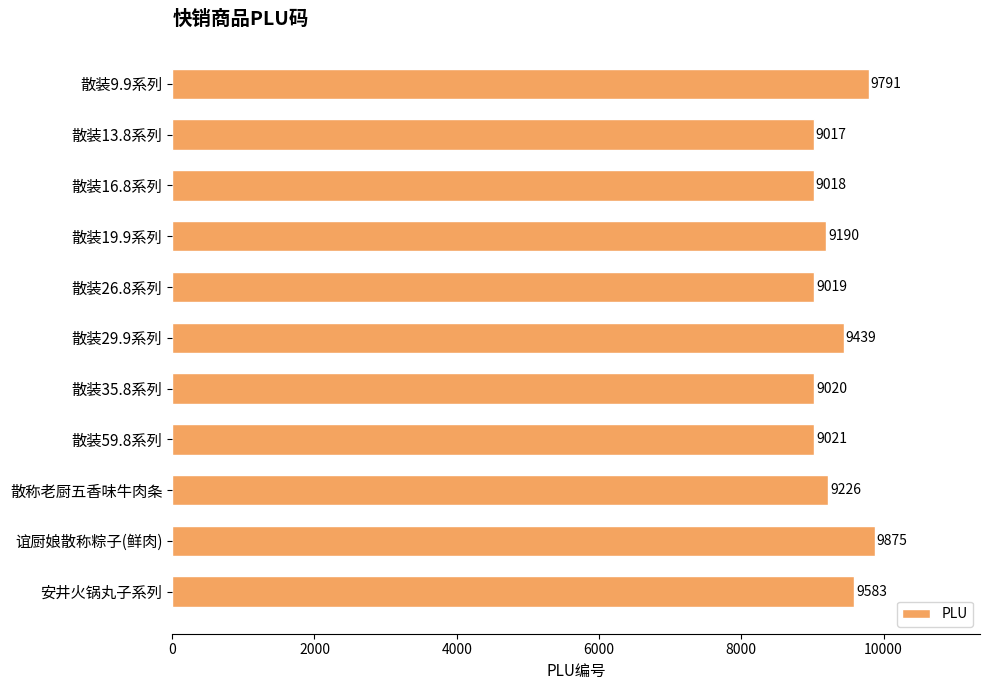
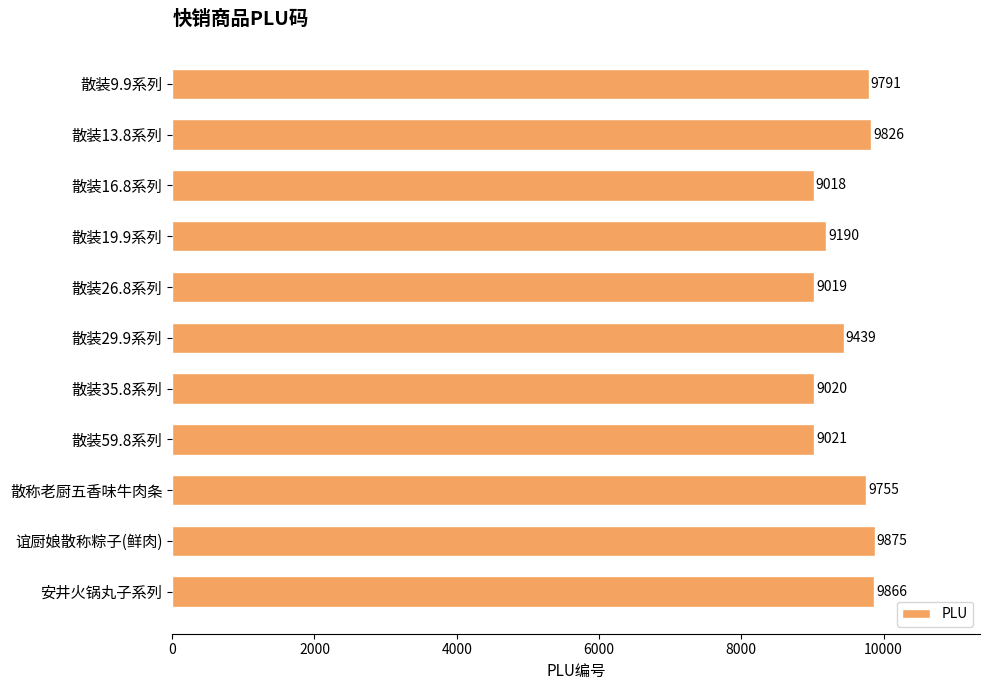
散装13.8系列: 9017 -> 9826
散称老厨五香味牛肉条: 9226 -> 9755
安井火锅丸子系列: 9583 -> 9866
